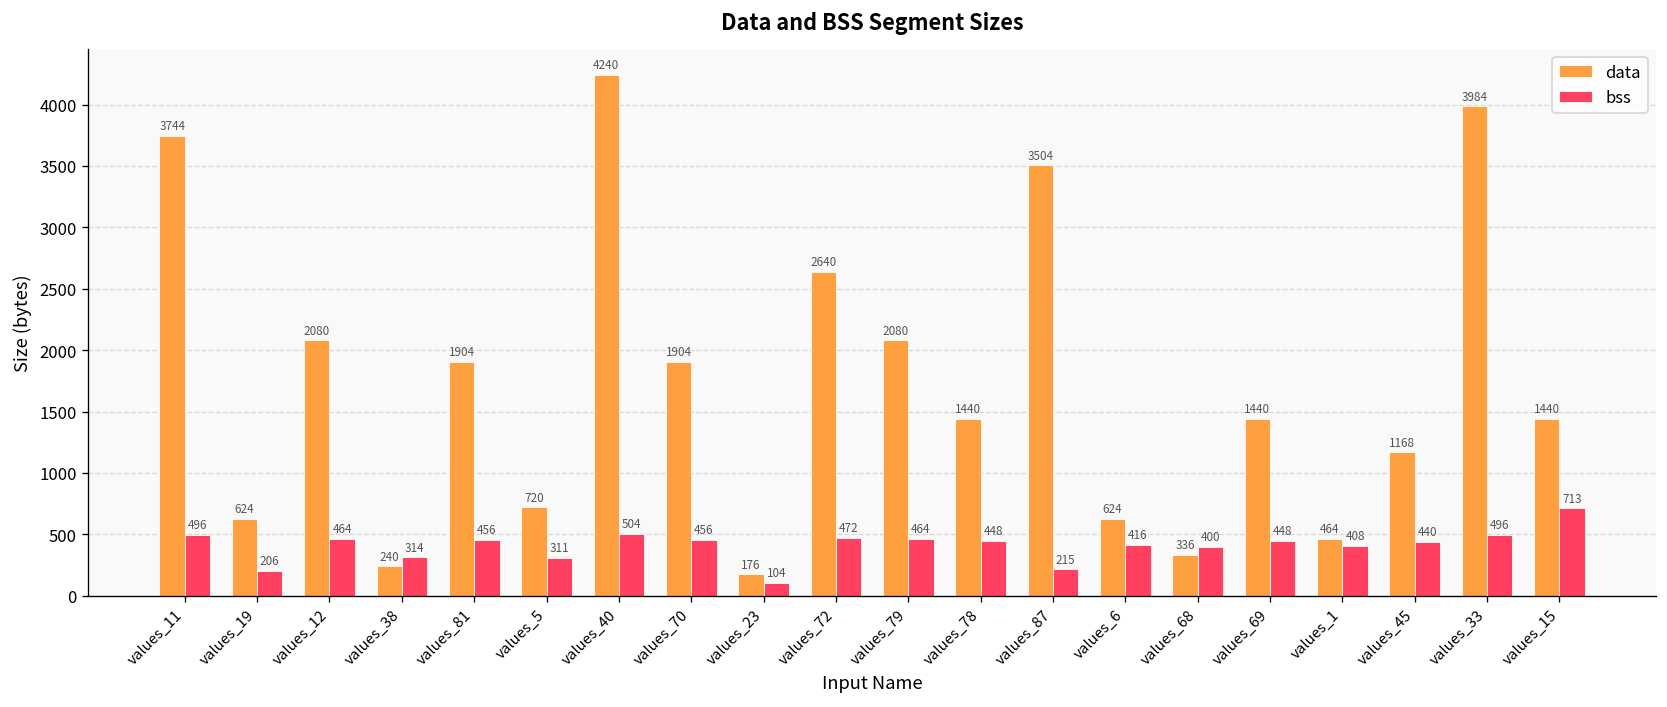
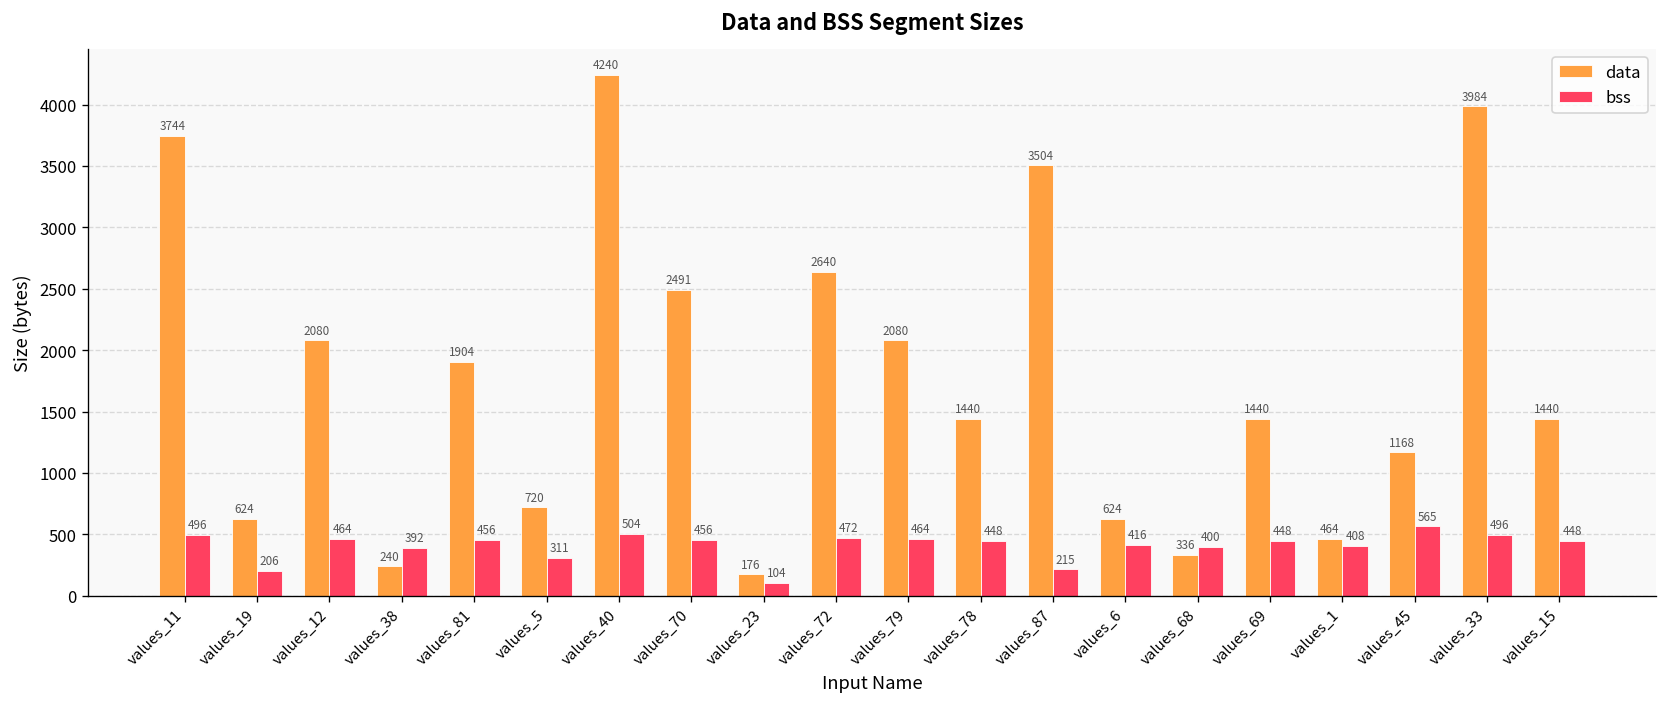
bss, values_38: 314 -> 392
data, values_70: 1904 -> 2491
bss, values_45: 440 -> 565
bss, values_15: 713 -> 448
